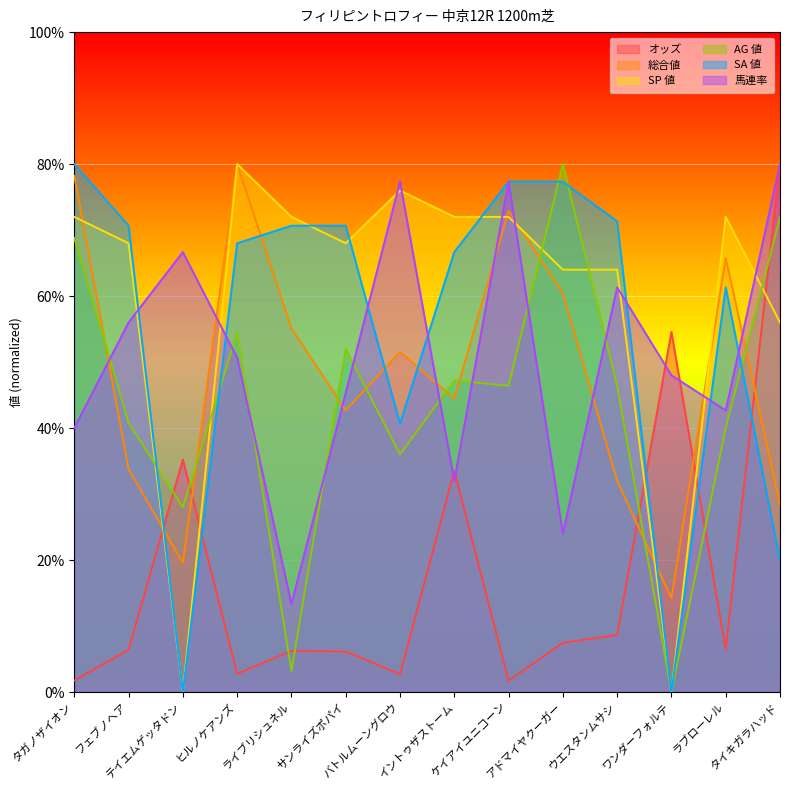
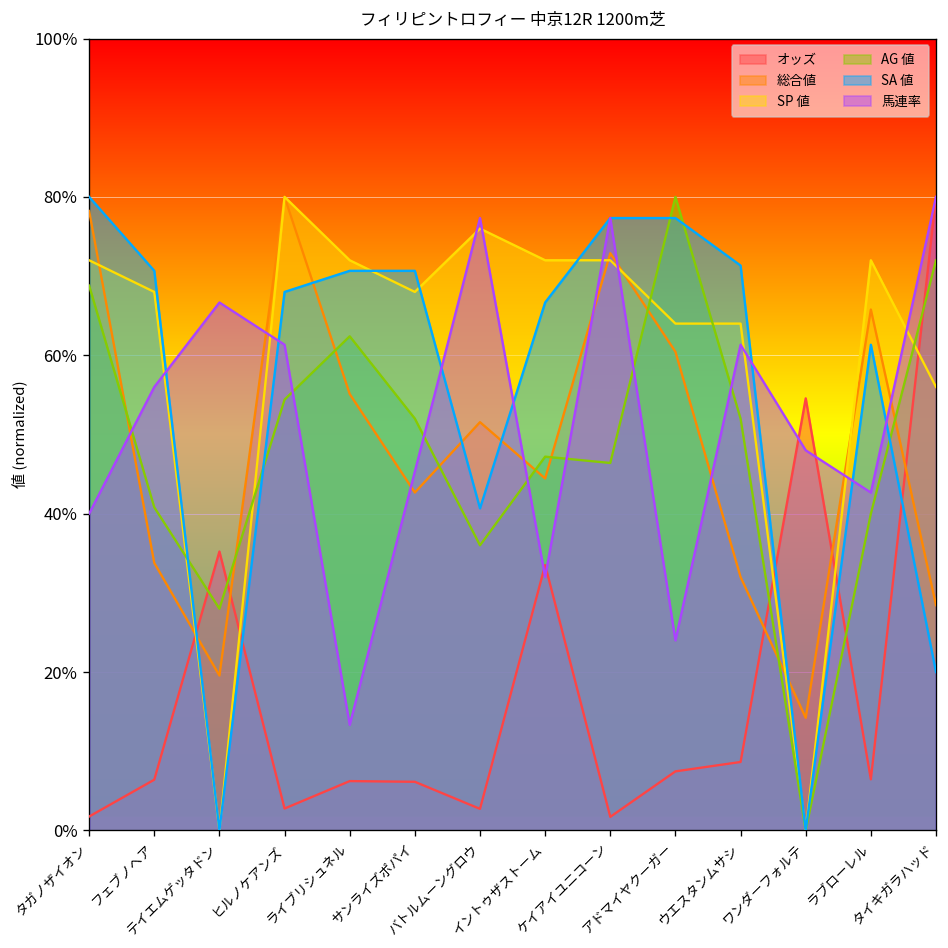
馬連率, ヒルノケアンズ: 51% -> 61%
AG 値, ライブリシュネル: 3% -> 62%
AG 値, ウエスタンムサシ: 46% -> 52%
